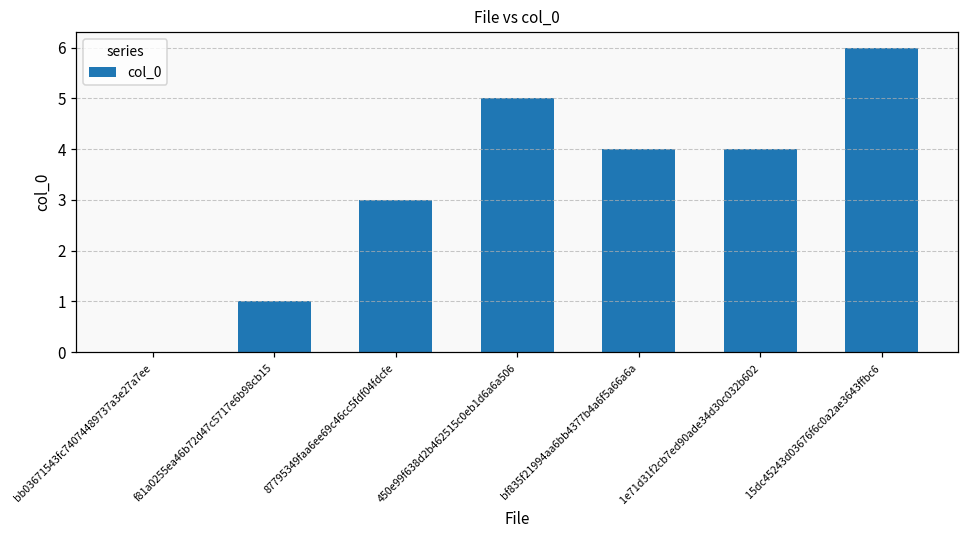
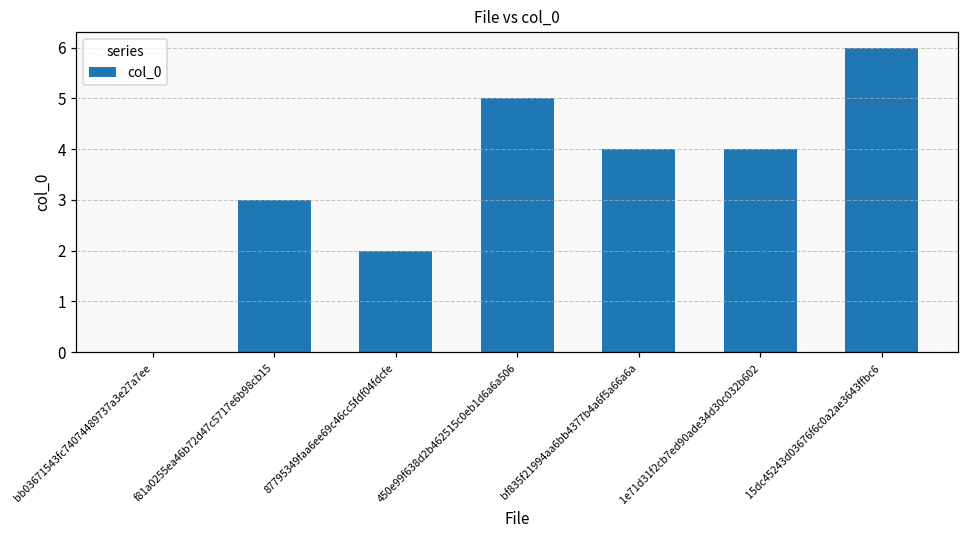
f81a0255ea46b72d47c5717e6b98cb15: 1 -> 3
87795349faa6ee69c46cc5fdf04fdcfe: 3 -> 2
